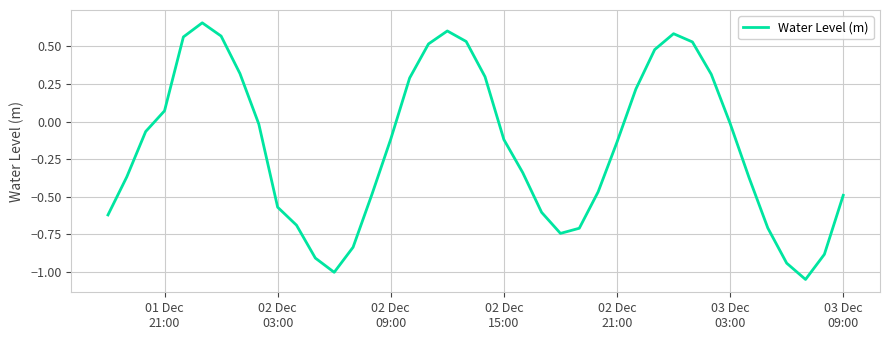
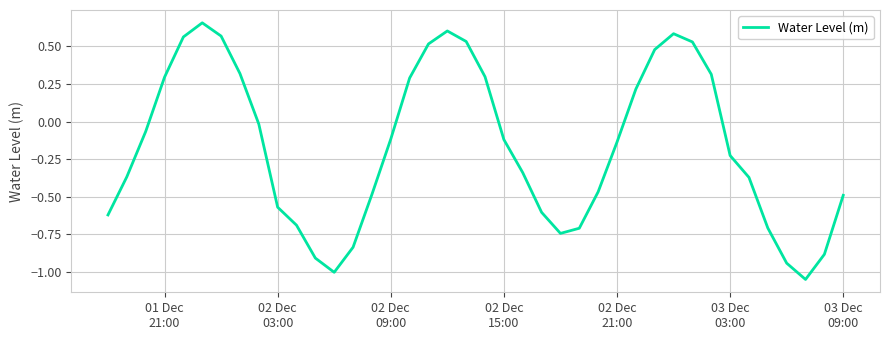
01 Dec 21:00: 0.07 -> 0.29
03 Dec 03:00: -0.01 -> -0.23
